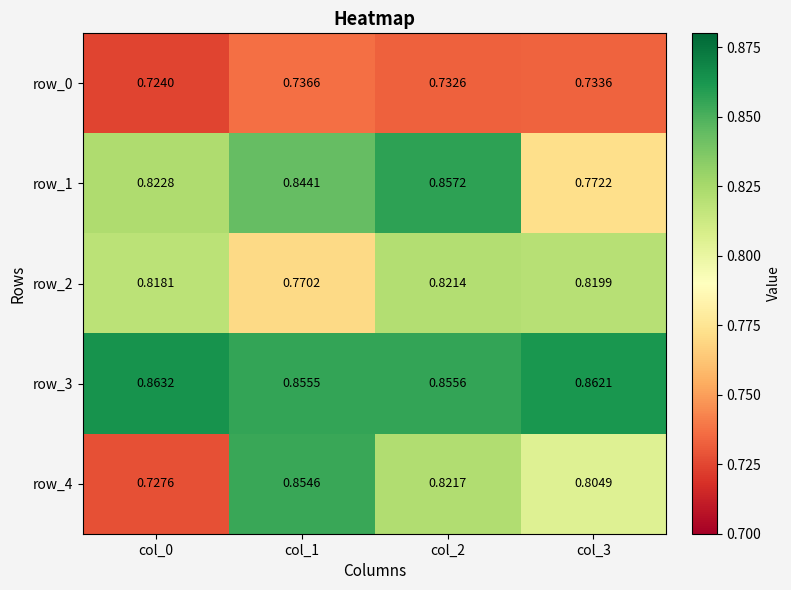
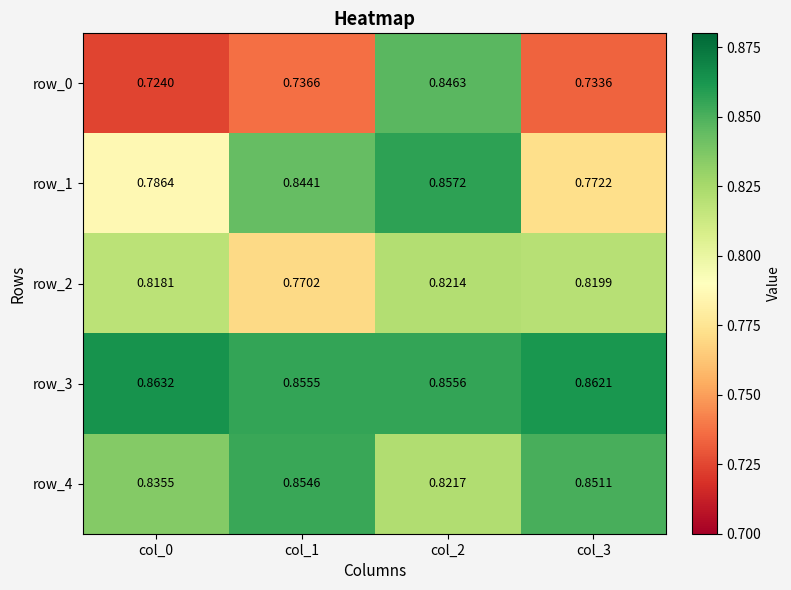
row_0, col_2: 0.7326 -> 0.8463
row_1, col_0: 0.8228 -> 0.7864
row_4, col_0: 0.7276 -> 0.8355
row_4, col_3: 0.8049 -> 0.8511
